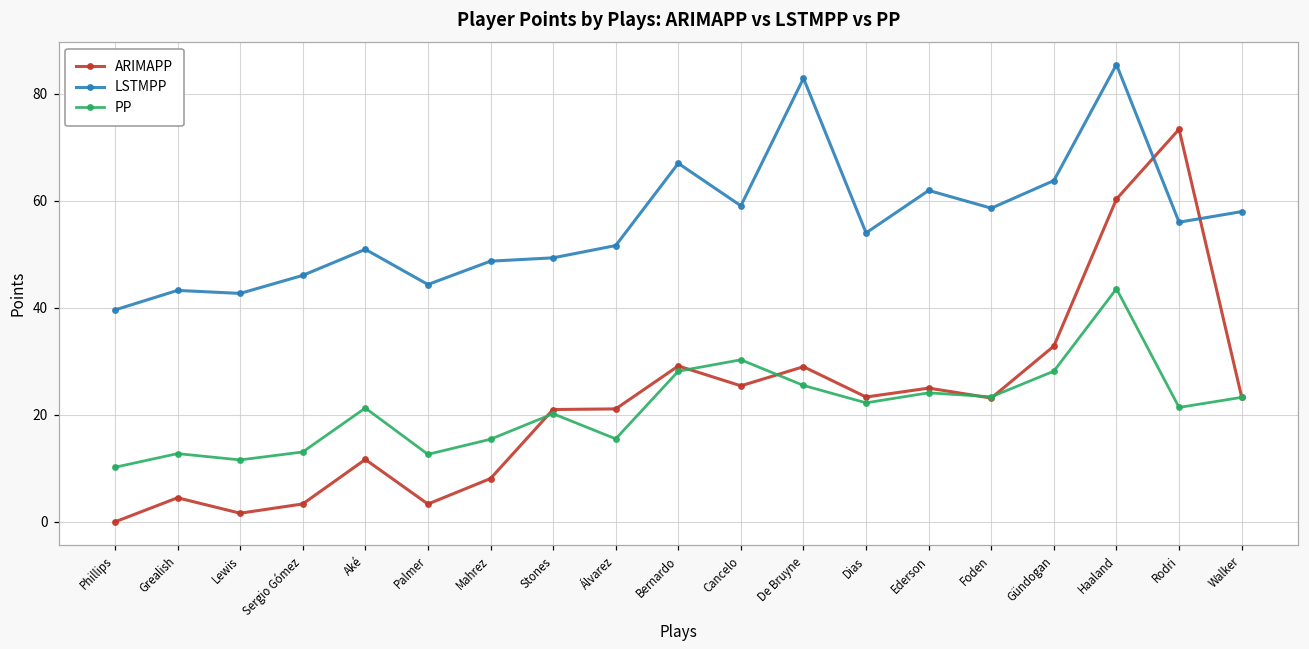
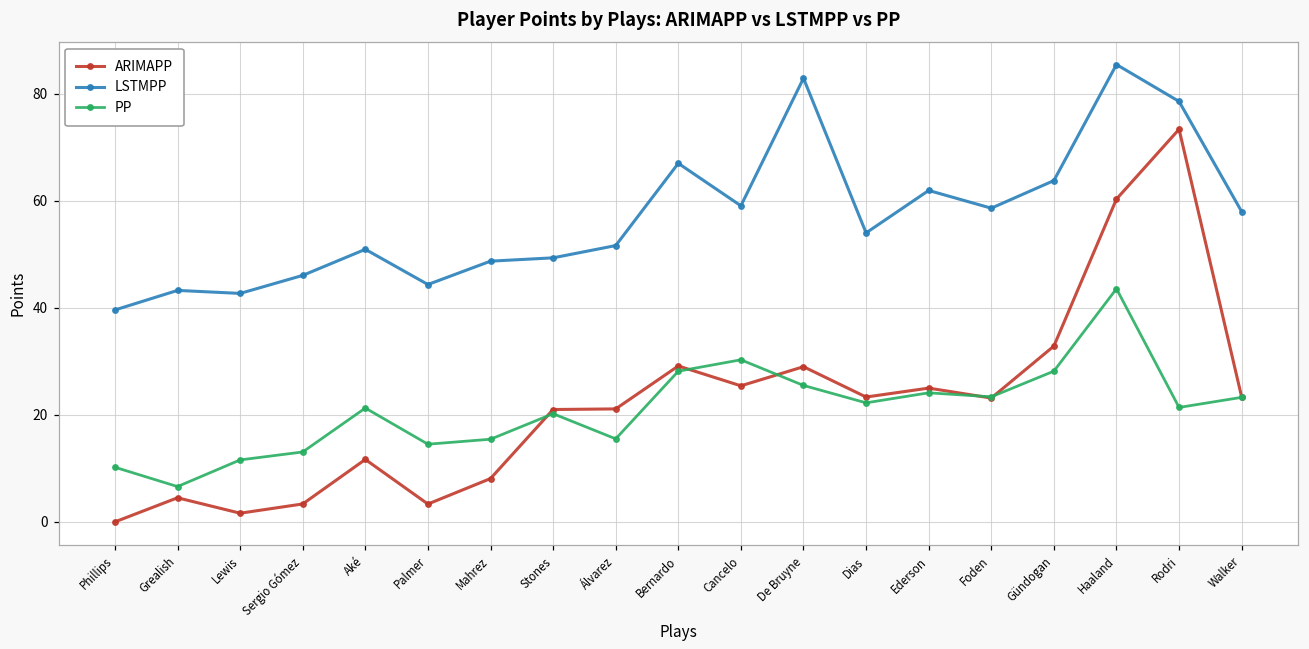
PP, Grealish: 13 -> 7
PP, Palmer: 13 -> 15
LSTMPP, Rodri: 56 -> 79
